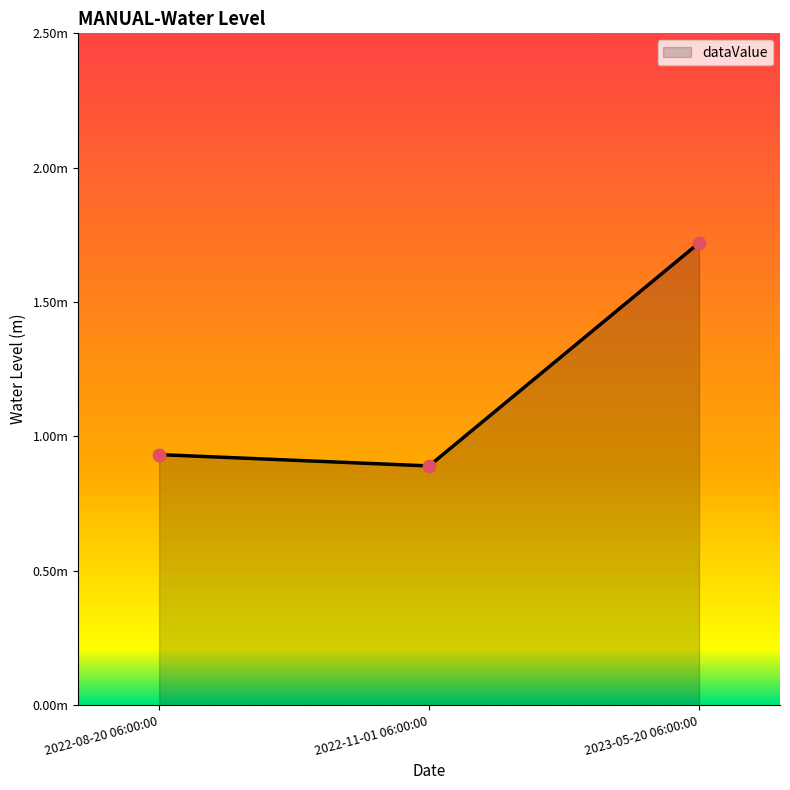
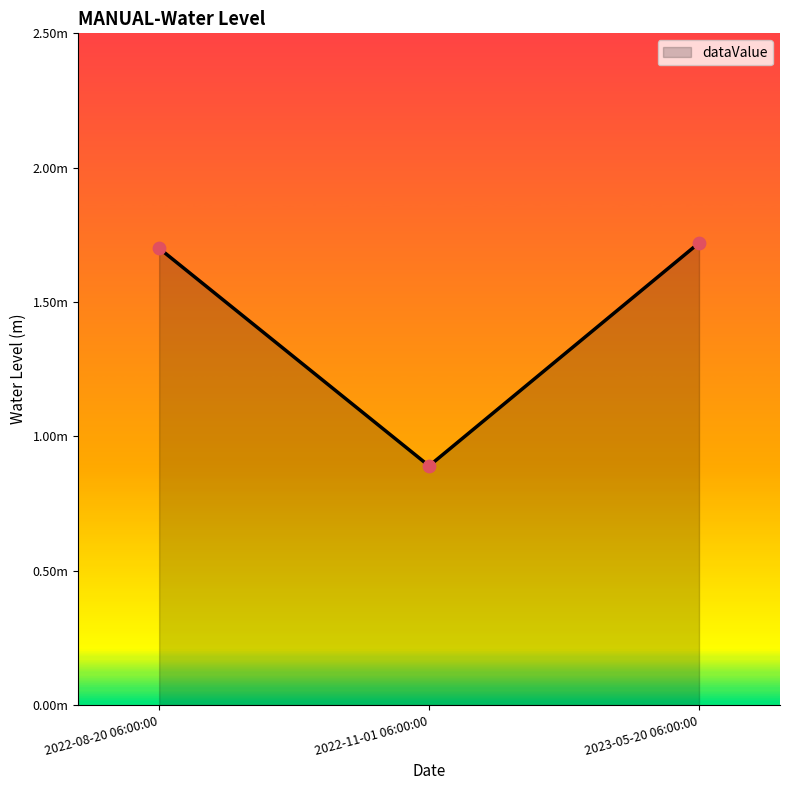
2022-08-20 06:00:00: 0.93m -> 1.70m
